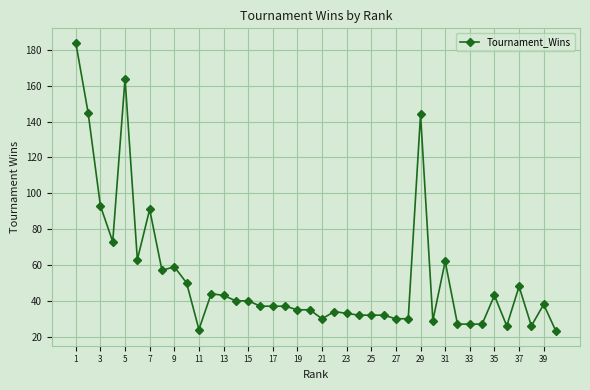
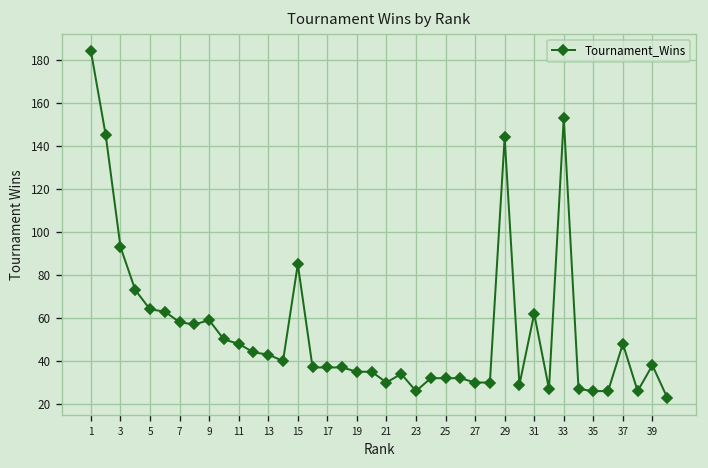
5: 164 -> 64
7: 91 -> 58
11: 24 -> 48
15: 40 -> 85
23: 33 -> 26
33: 27 -> 153
35: 43 -> 26
